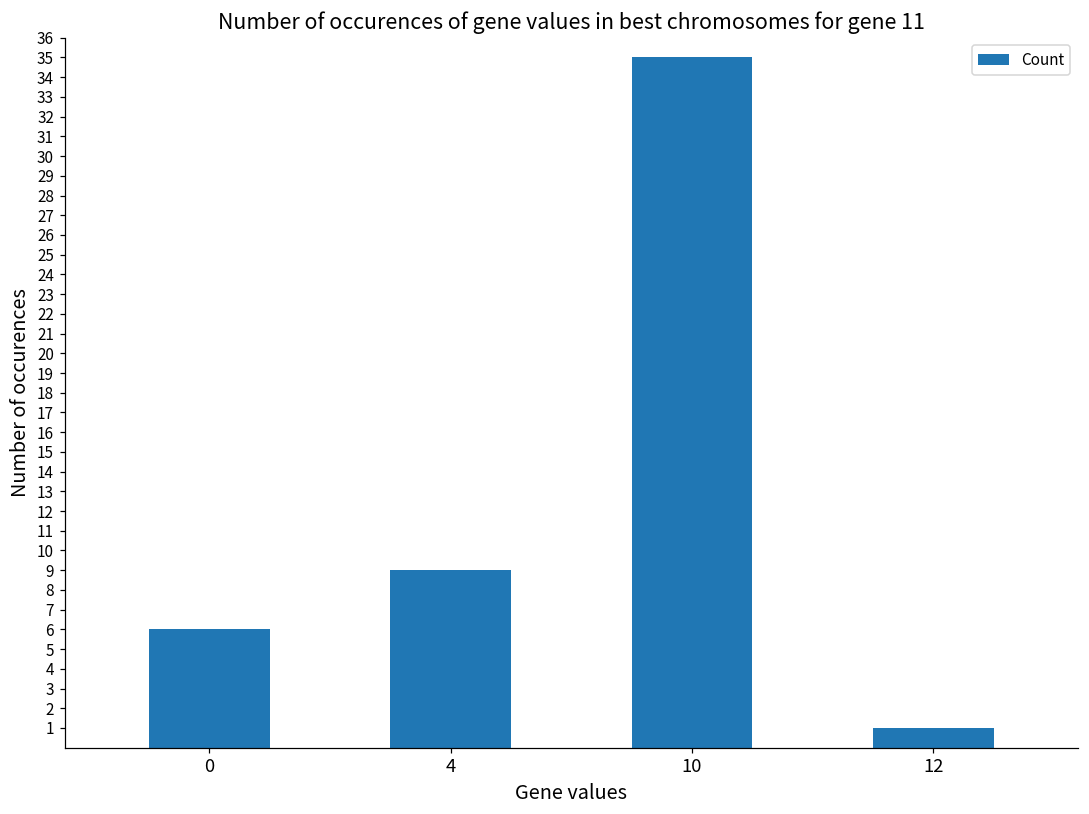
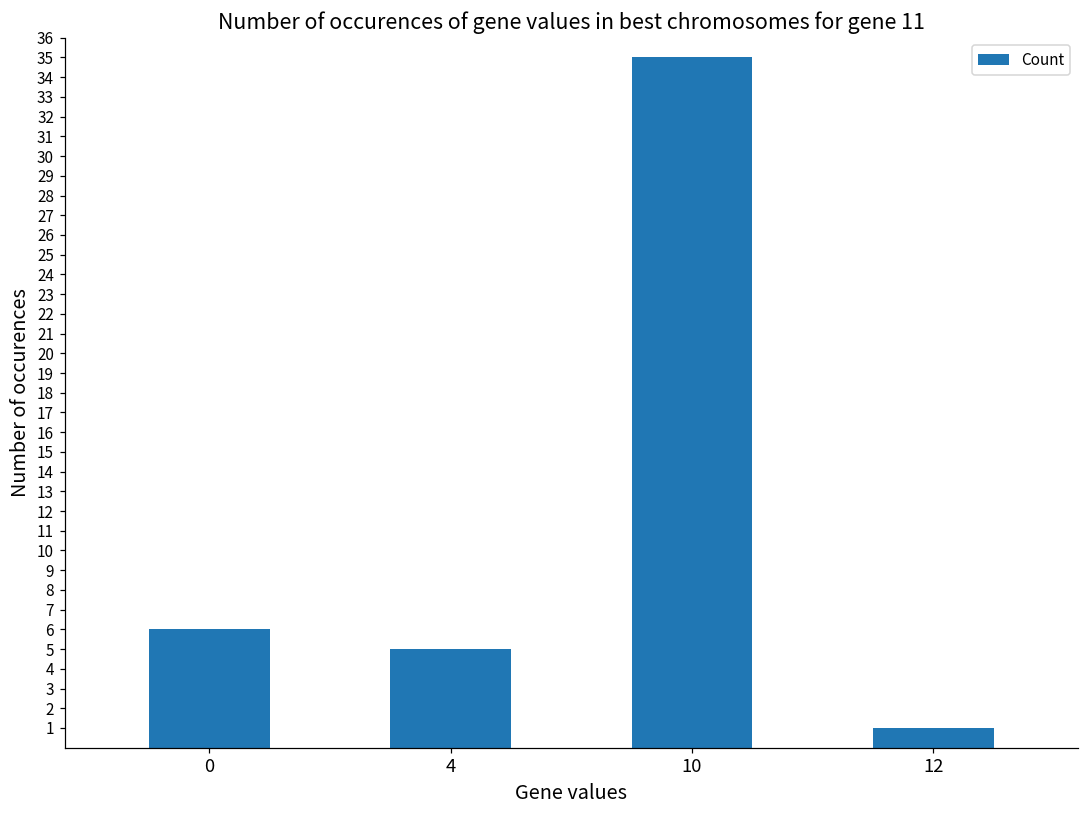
4: 9 -> 5
